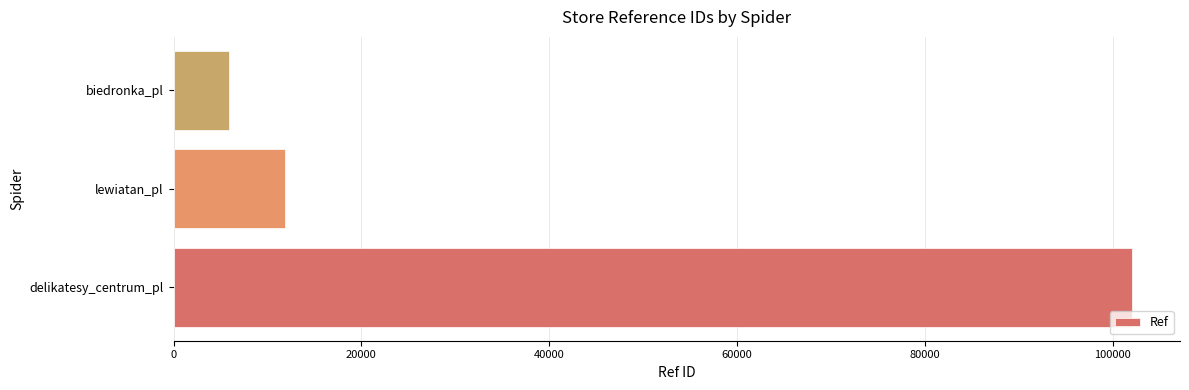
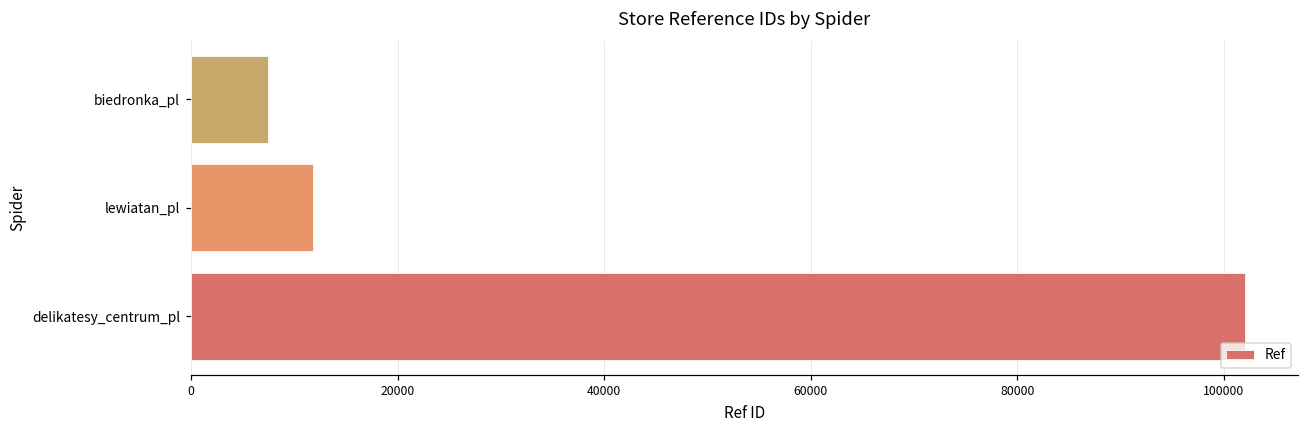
biedronka_pl: 6000 -> 7000
